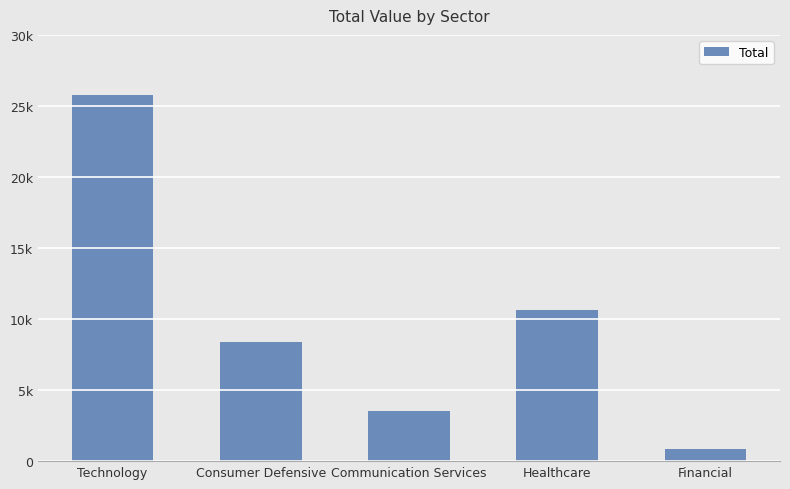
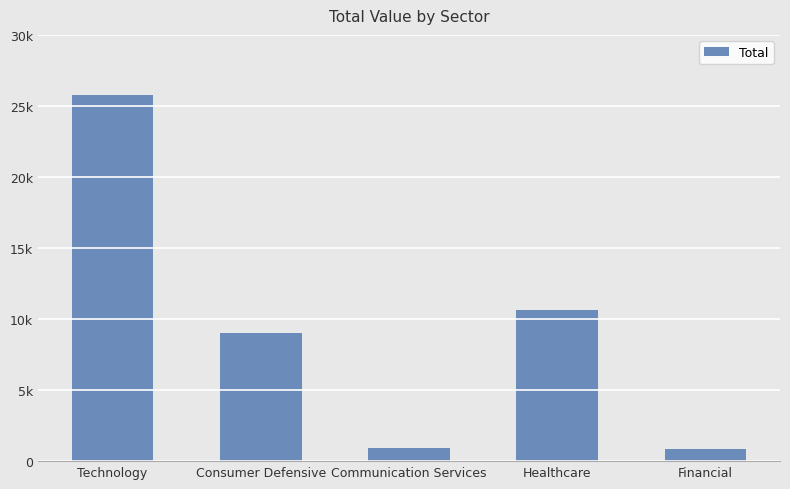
Consumer Defensive: 8400 -> 9000
Communication Services: 3500 -> 900
